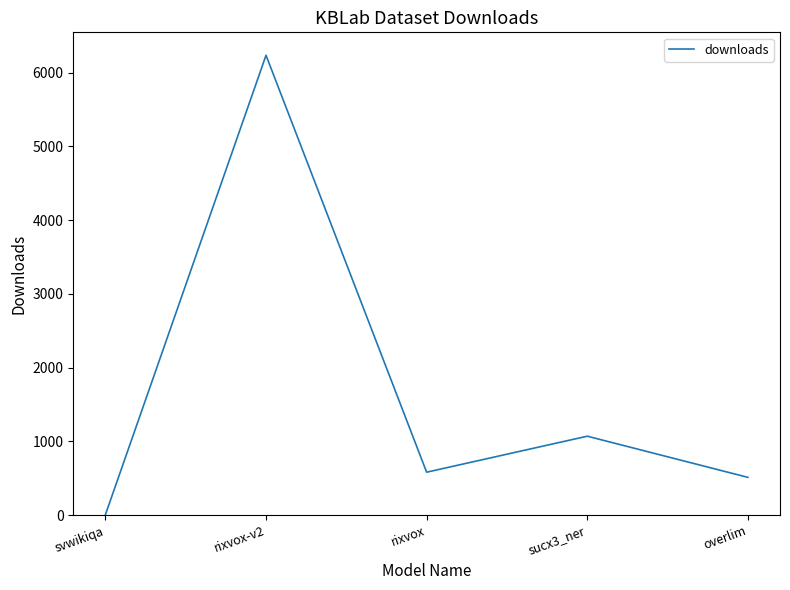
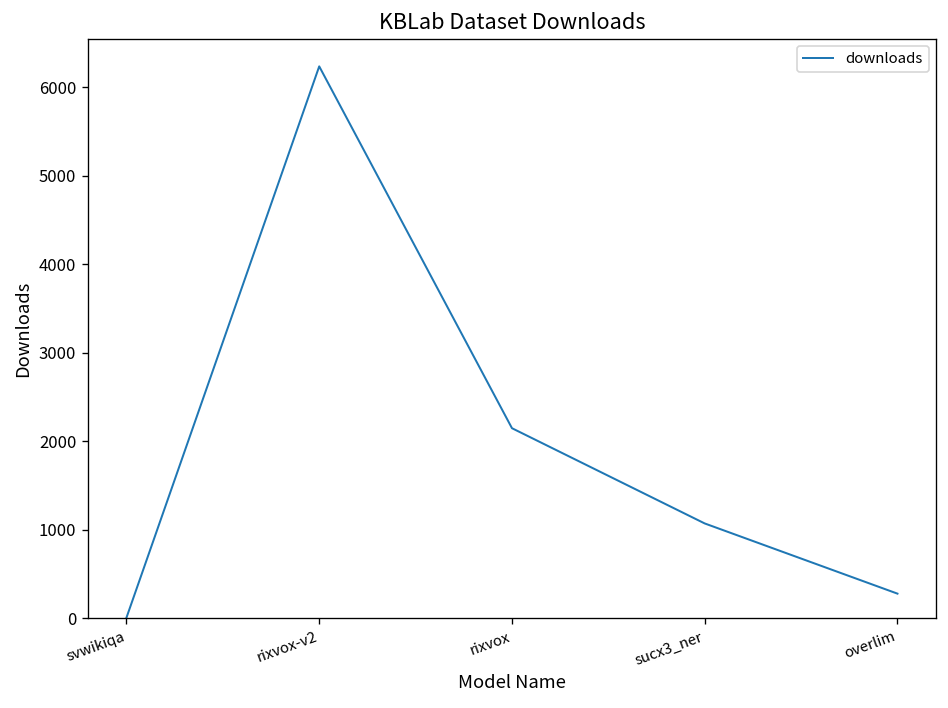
rixvox: 600 -> 2100
overlim: 500 -> 300
